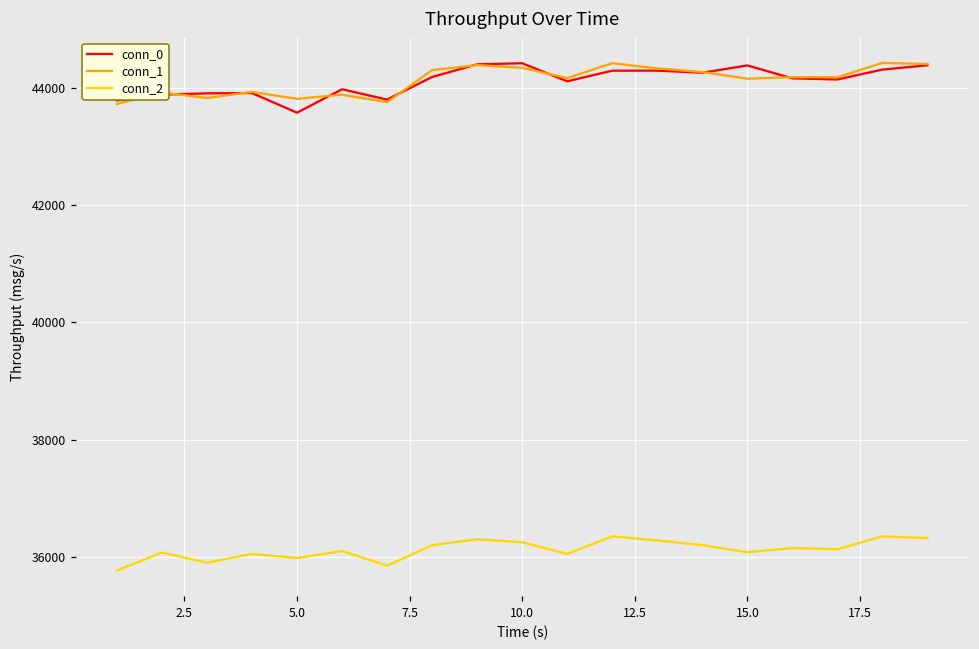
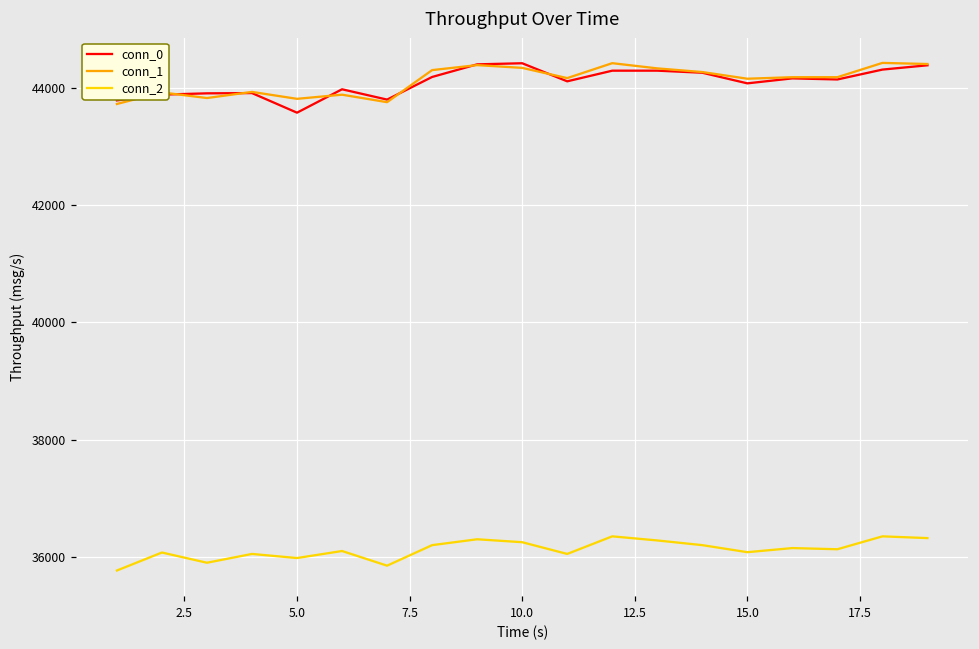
conn_0, 15.0: 44400 -> 44100
